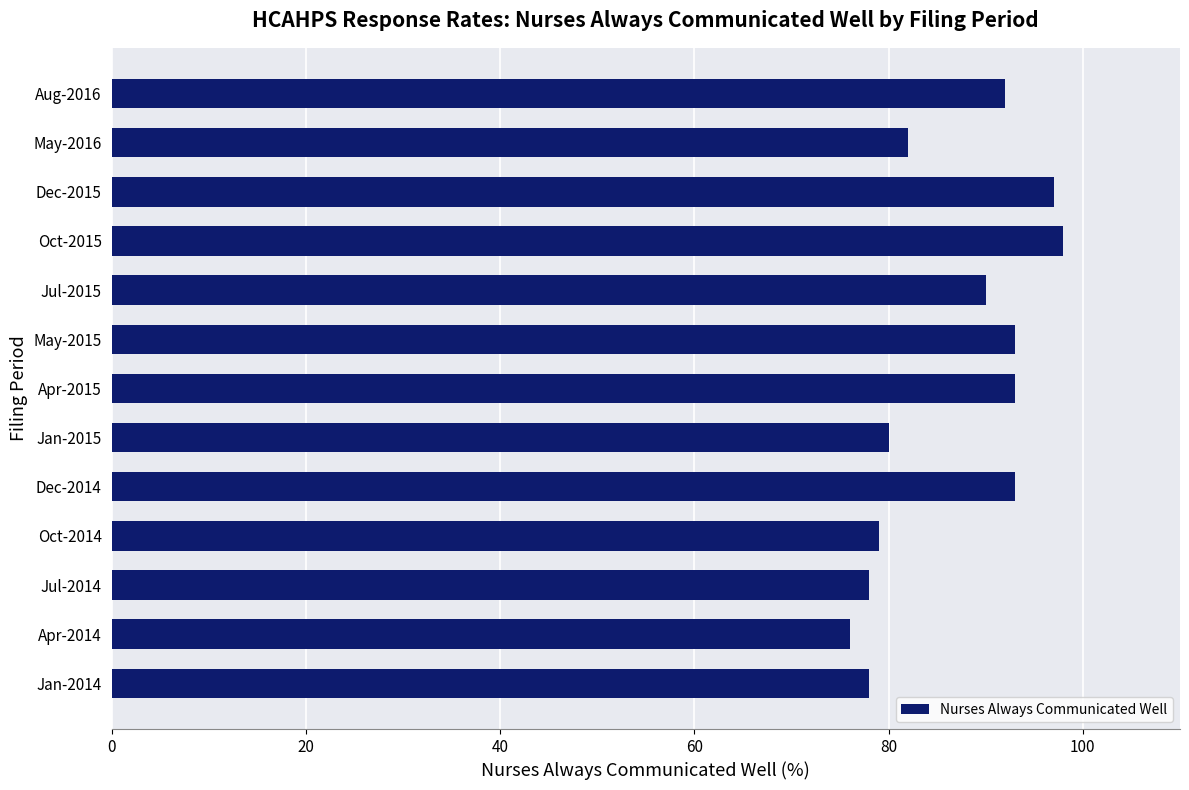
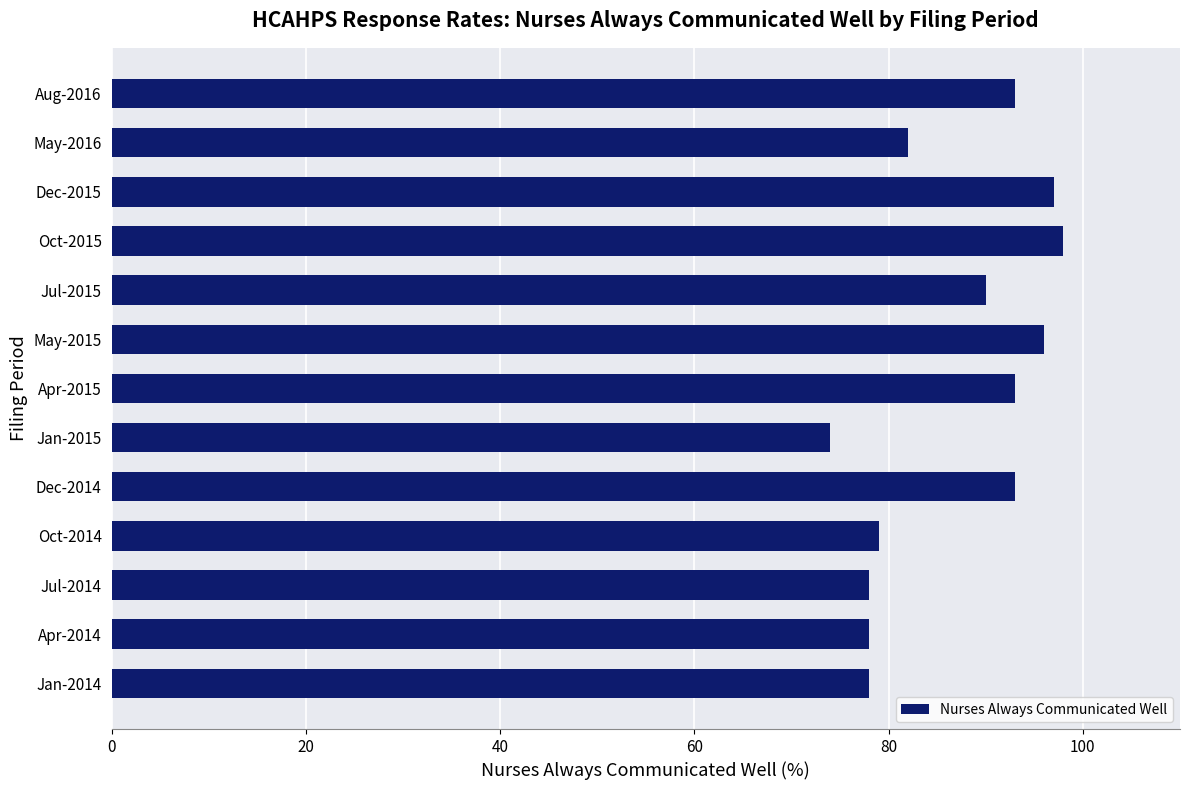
Aug-2016: 92 -> 93
May-2015: 93 -> 96
Jan-2015: 80 -> 74
Apr-2014: 76 -> 78
